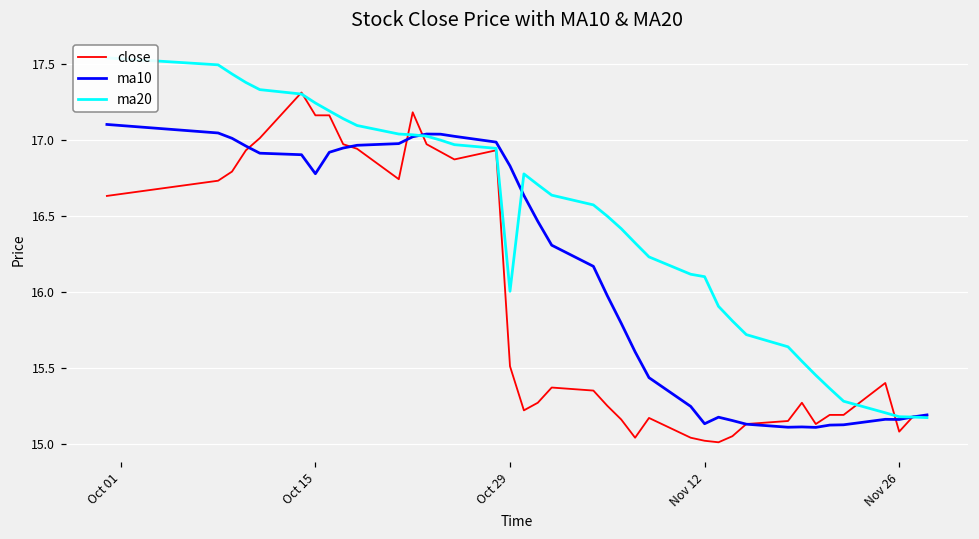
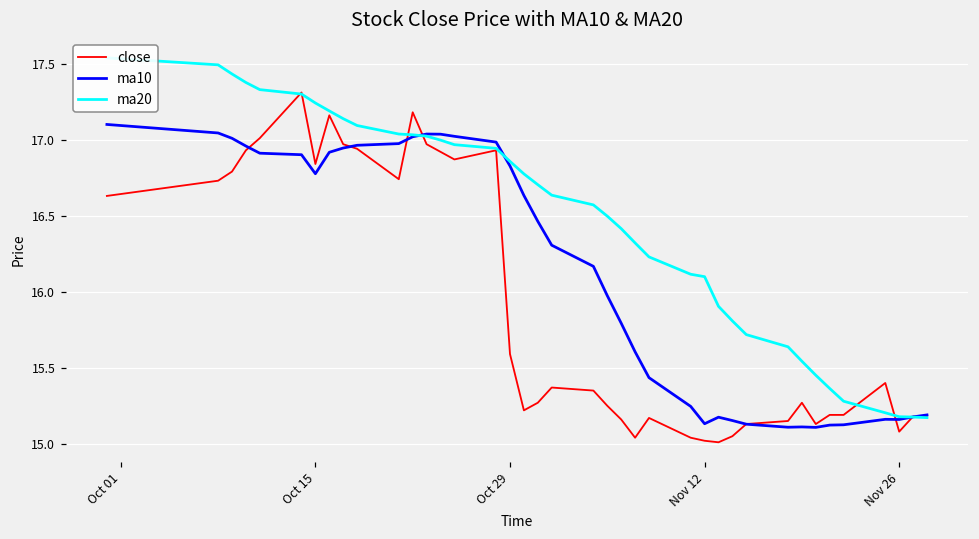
close, Oct 15: 17.16 -> 16.84
close, Oct 29: 15.51 -> 15.59
ma20, Oct 29: 16.00 -> 16.86
